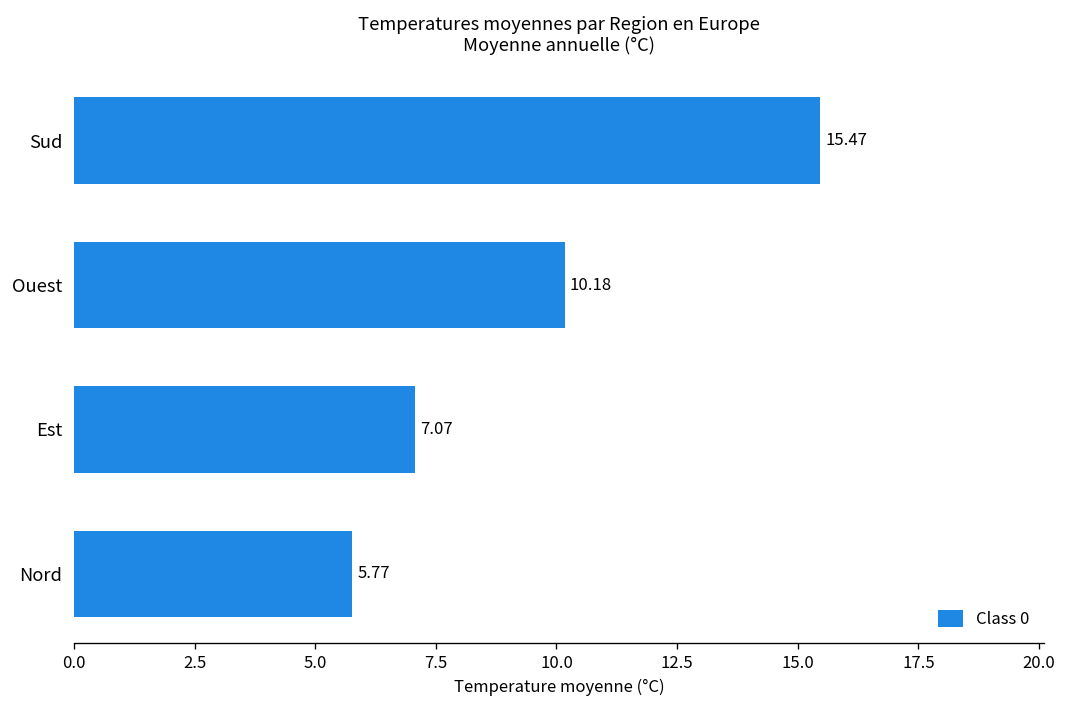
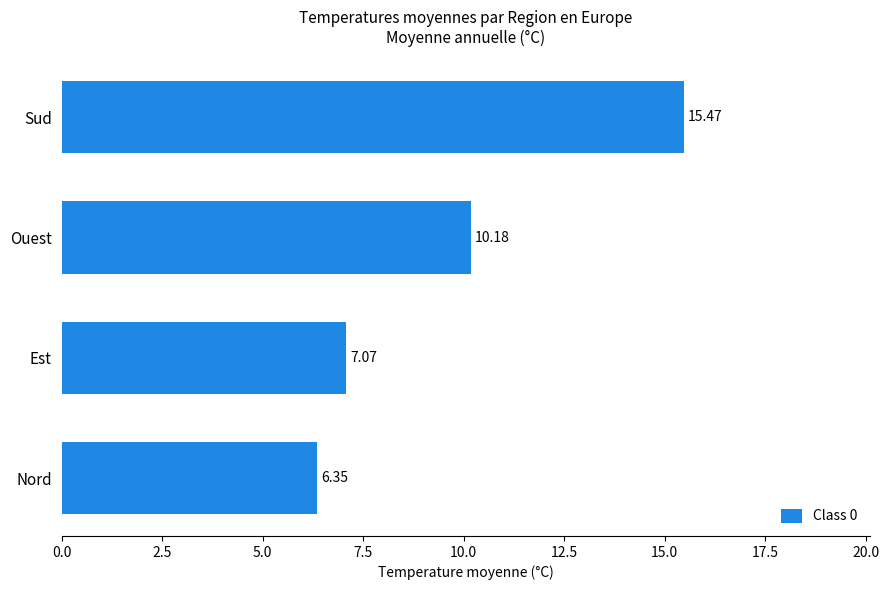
Nord: 5.77 -> 6.35
